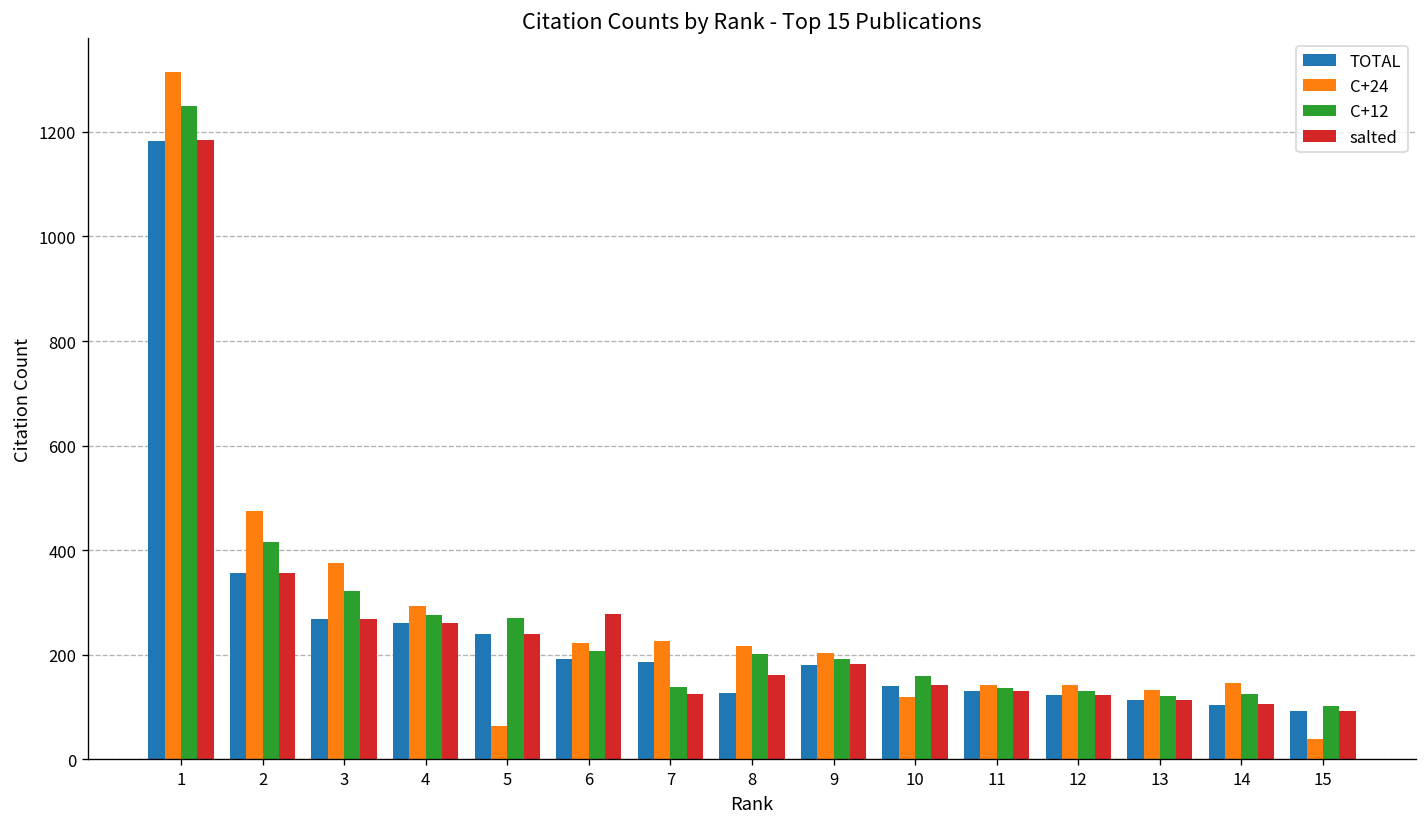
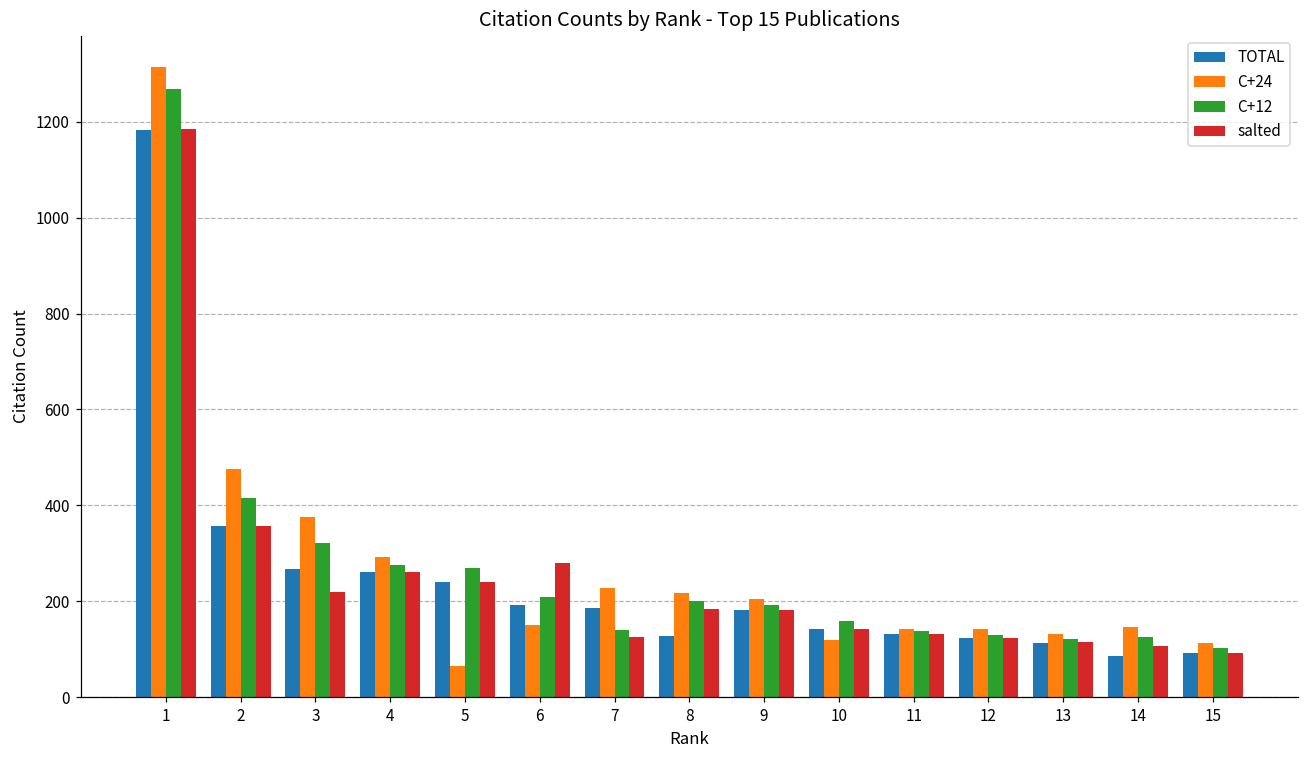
C+12, 1: 1250 -> 1270
salted, 3: 270 -> 220
C+24, 6: 220 -> 150
salted, 8: 160 -> 180
TOTAL, 14: 110 -> 90
C+24, 15: 40 -> 110
